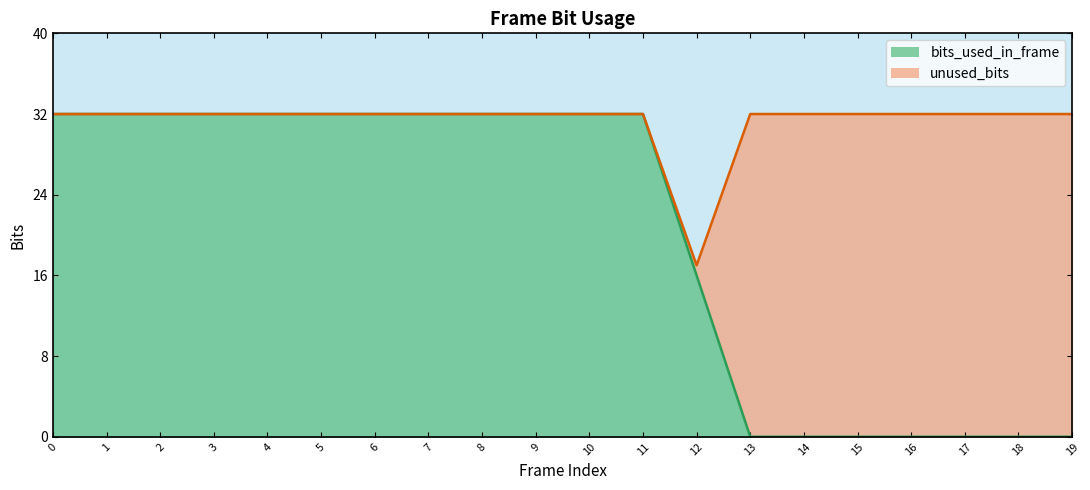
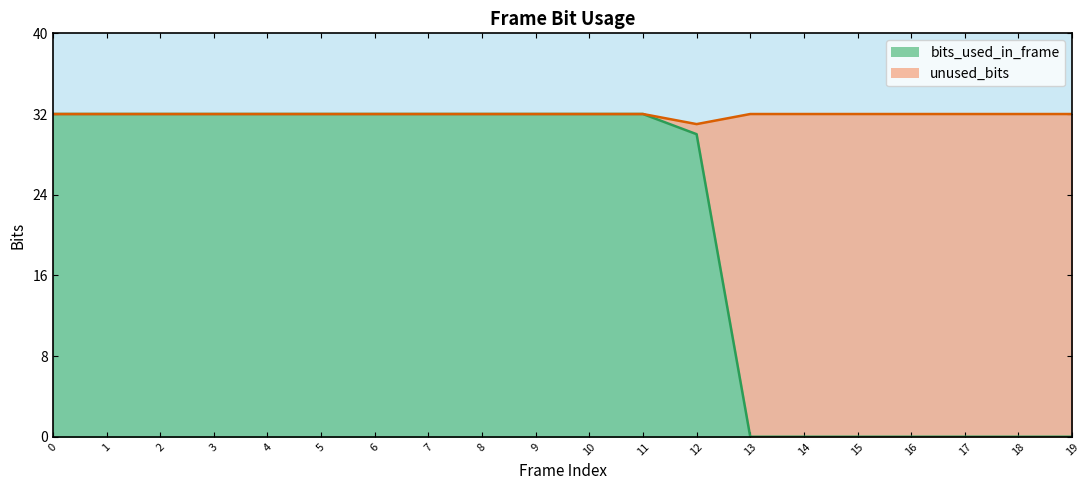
bits_used_in_frame, 12: 16 -> 30
